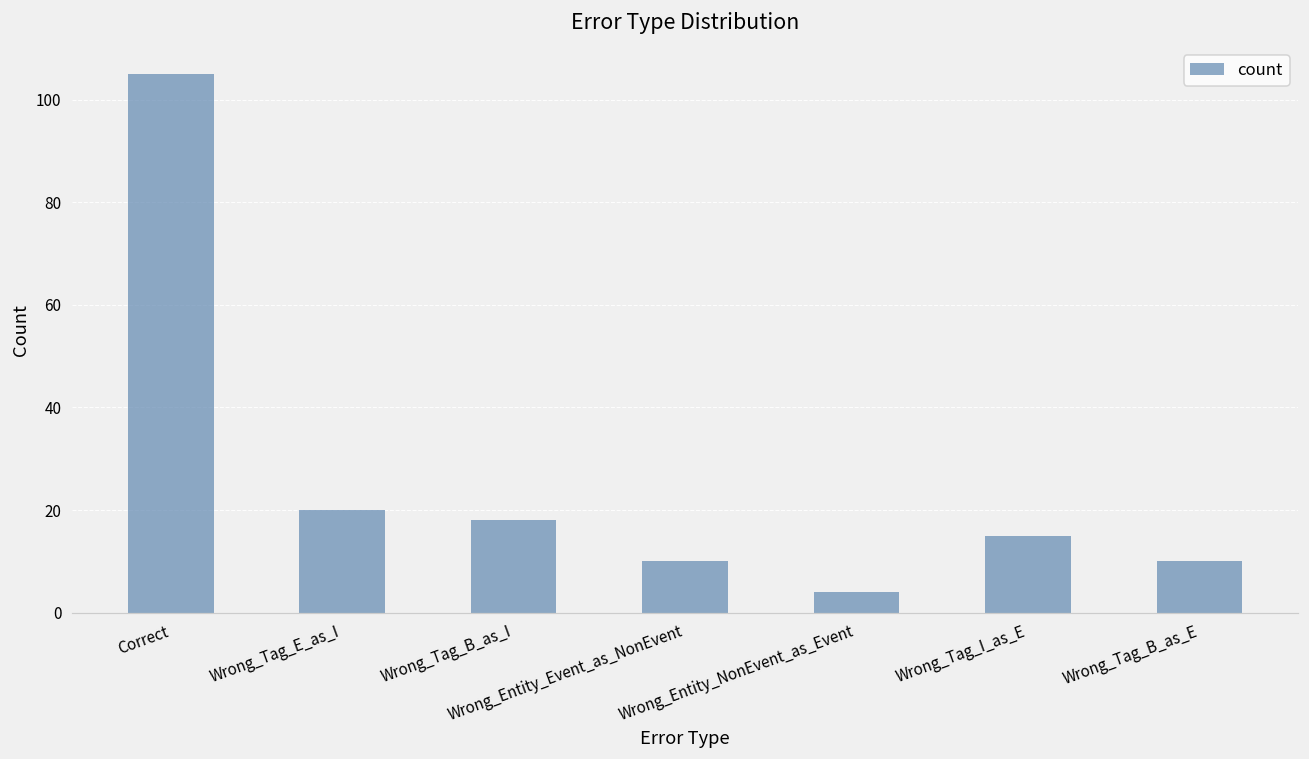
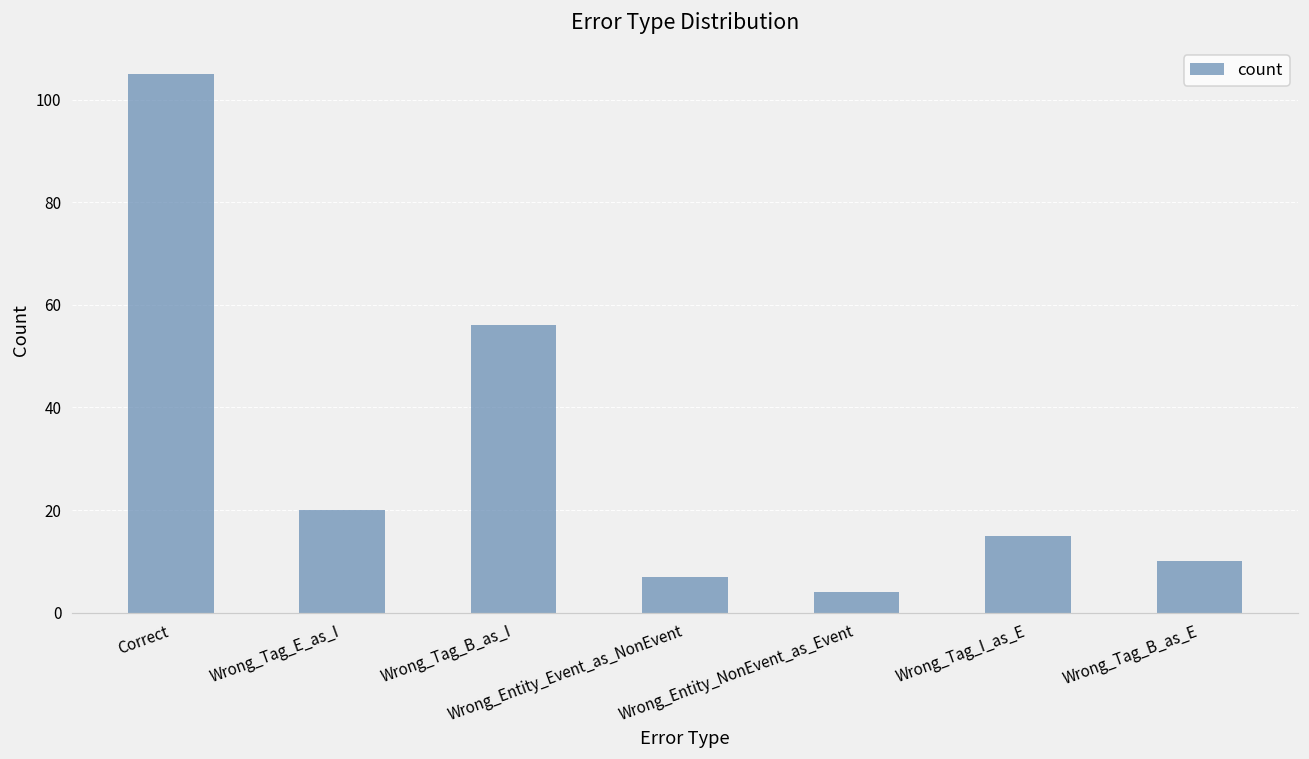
Wrong_Tag_B_as_I: 18 -> 56
Wrong_Entity_Event_as_NonEvent: 10 -> 7
